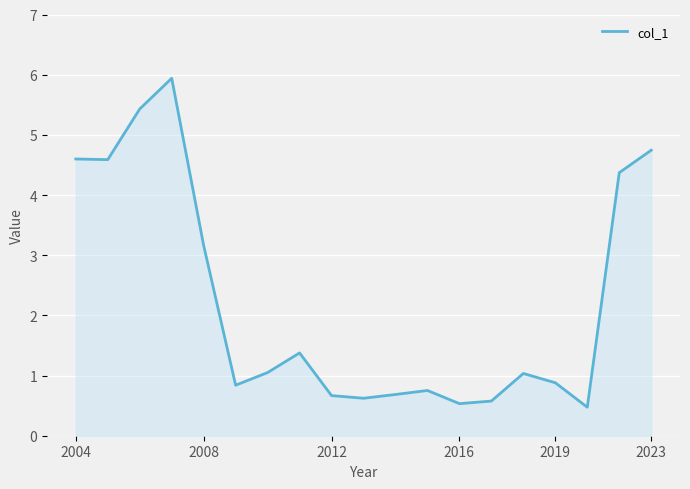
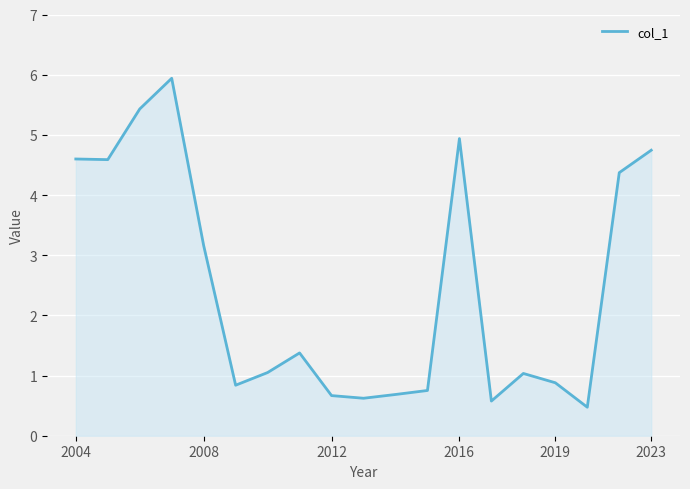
2016: 0.5 -> 4.9
